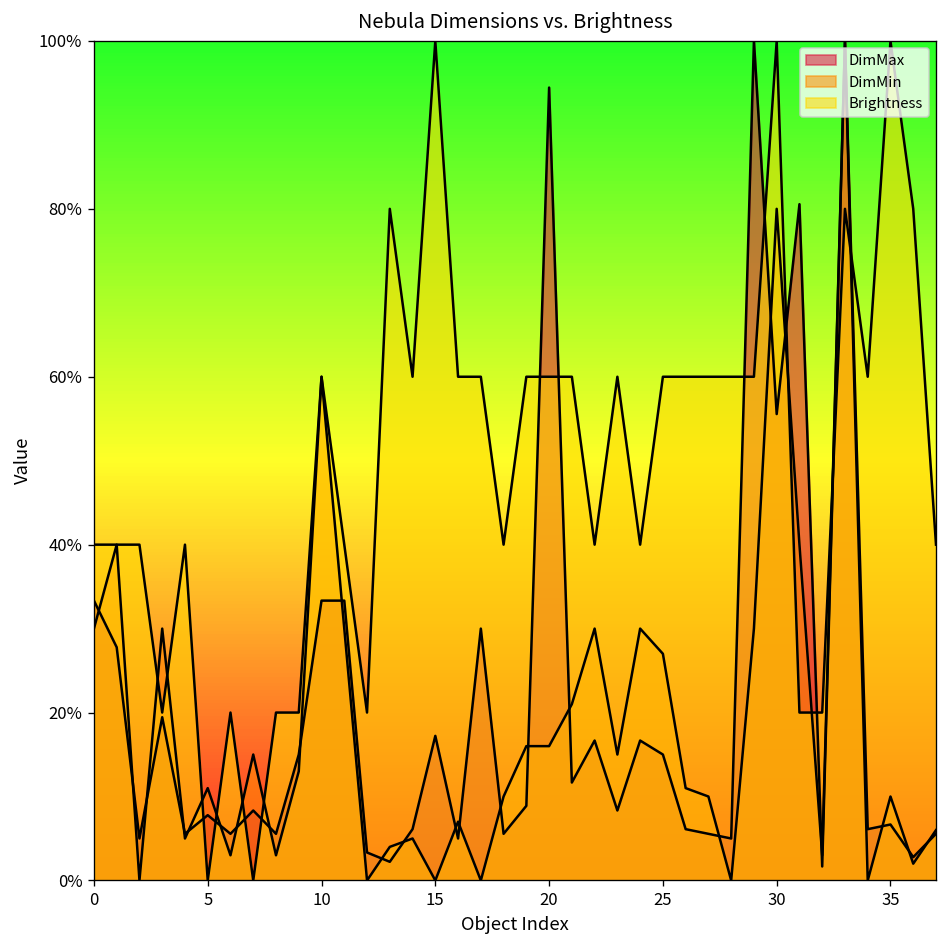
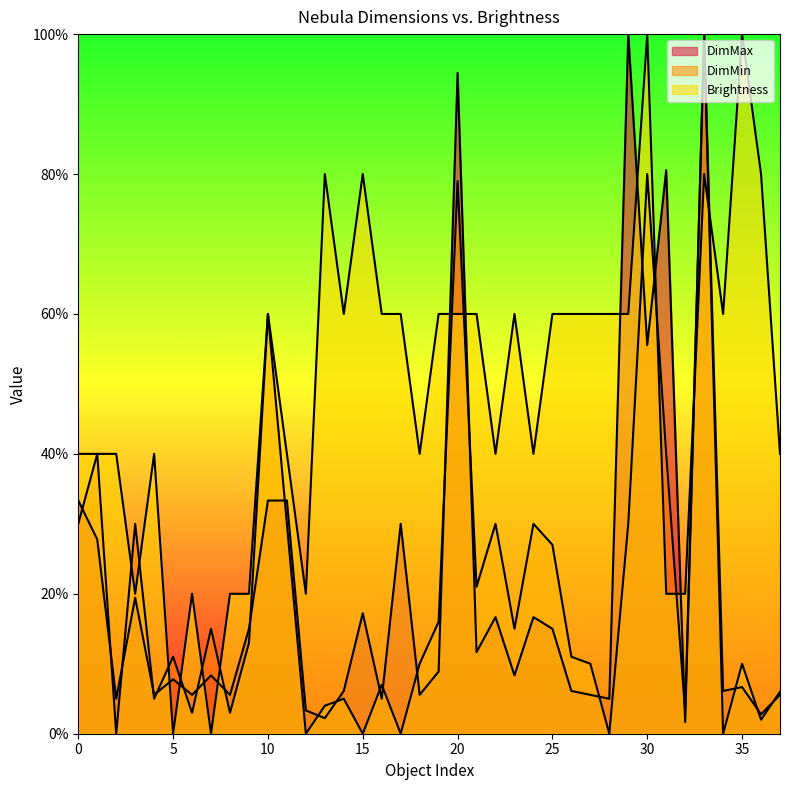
Brightness, 15: 100% -> 80%
DimMin, 20: 16% -> 79%
